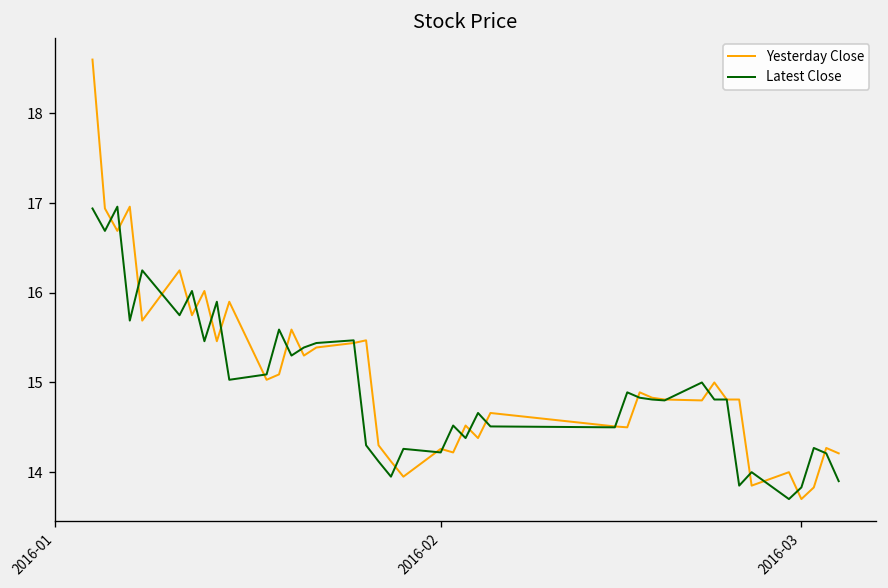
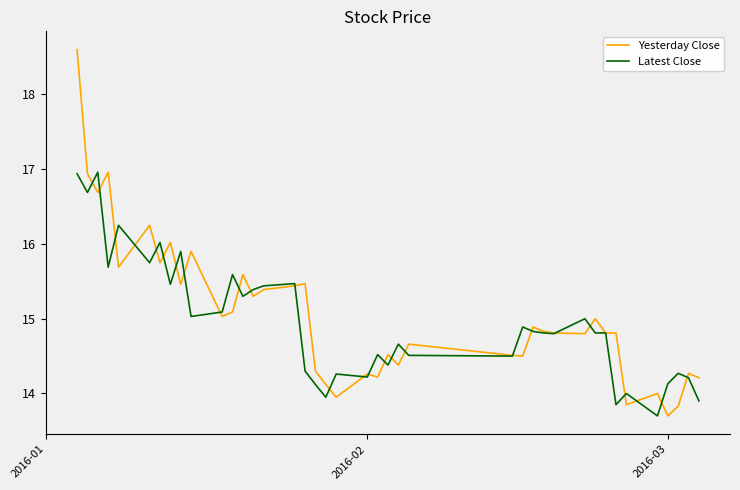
Latest Close, 2016-03: 13.8 -> 14.1
